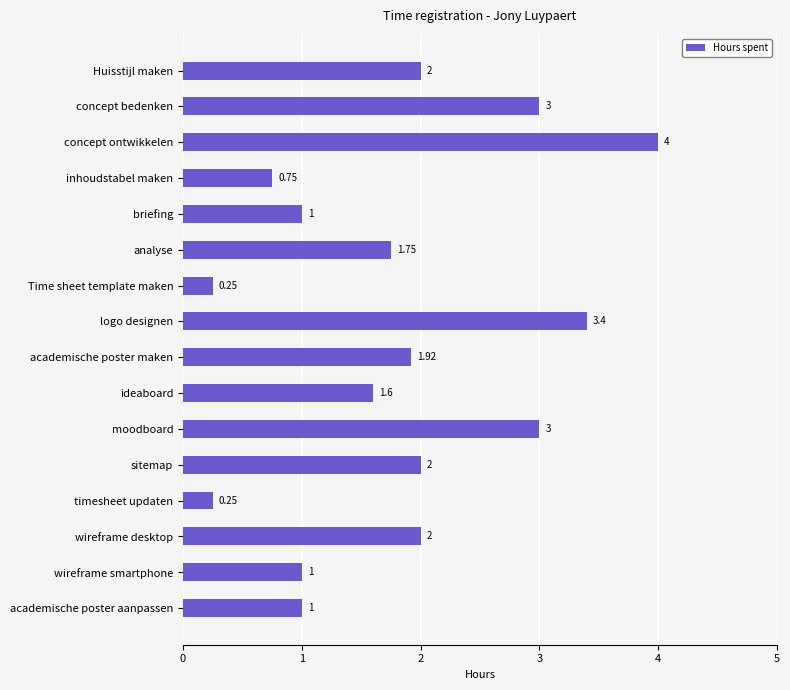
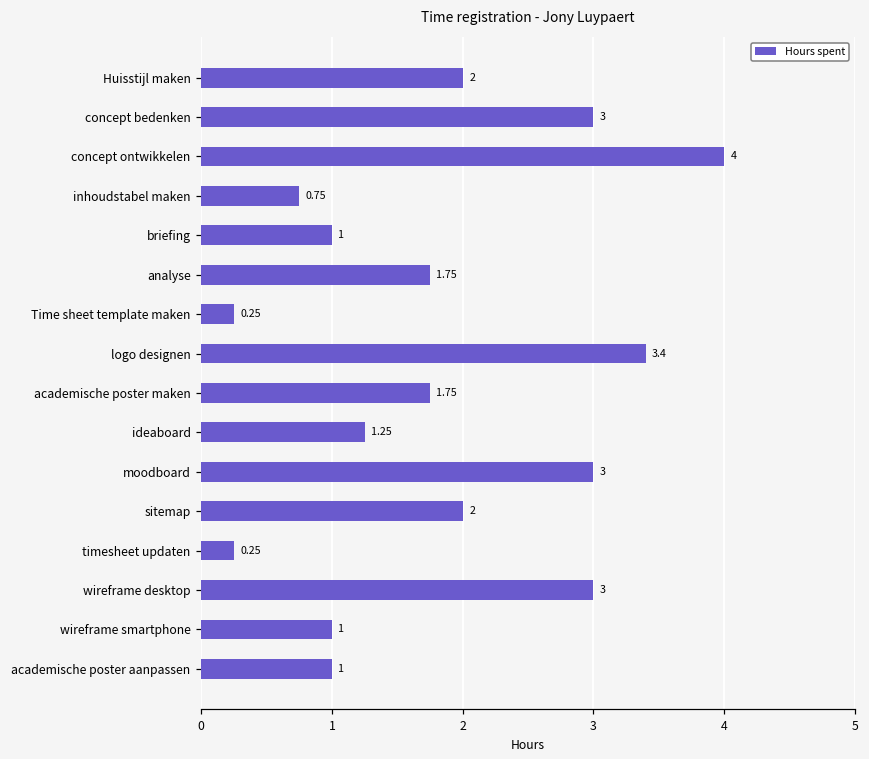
academische poster maken: 1.92 -> 1.75
ideaboard: 1.6 -> 1.25
wireframe desktop: 2 -> 3
